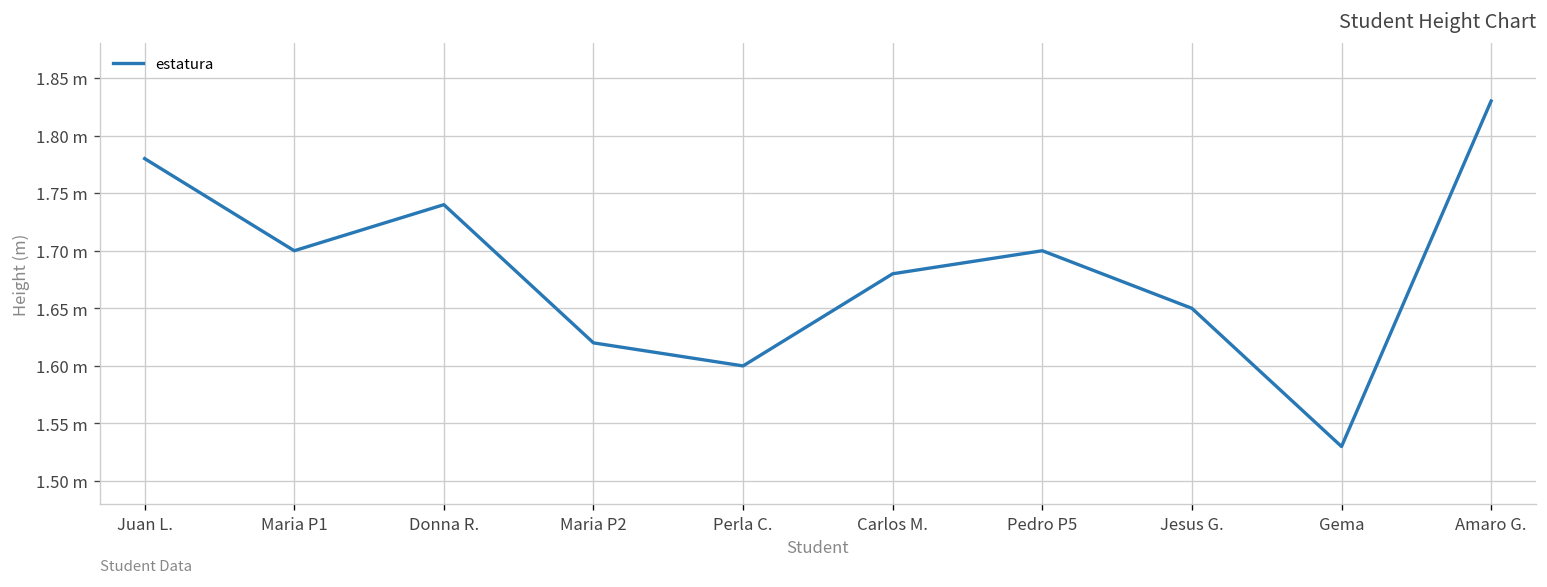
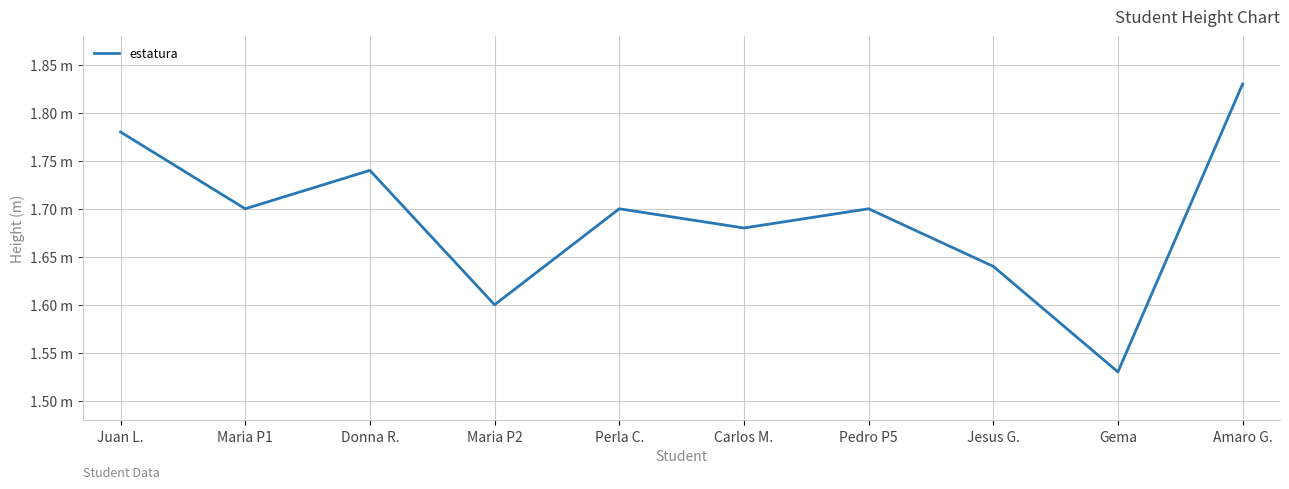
Maria P2: 1.62 m -> 1.60 m
Perla C.: 1.6 m -> 1.7 m
Jesus G.: 1.65 m -> 1.64 m
